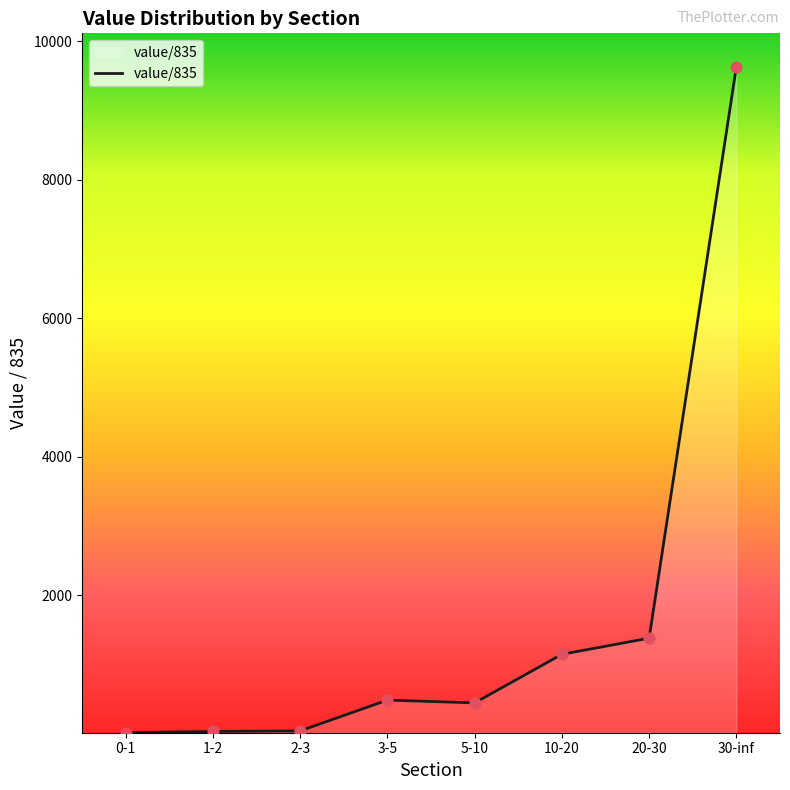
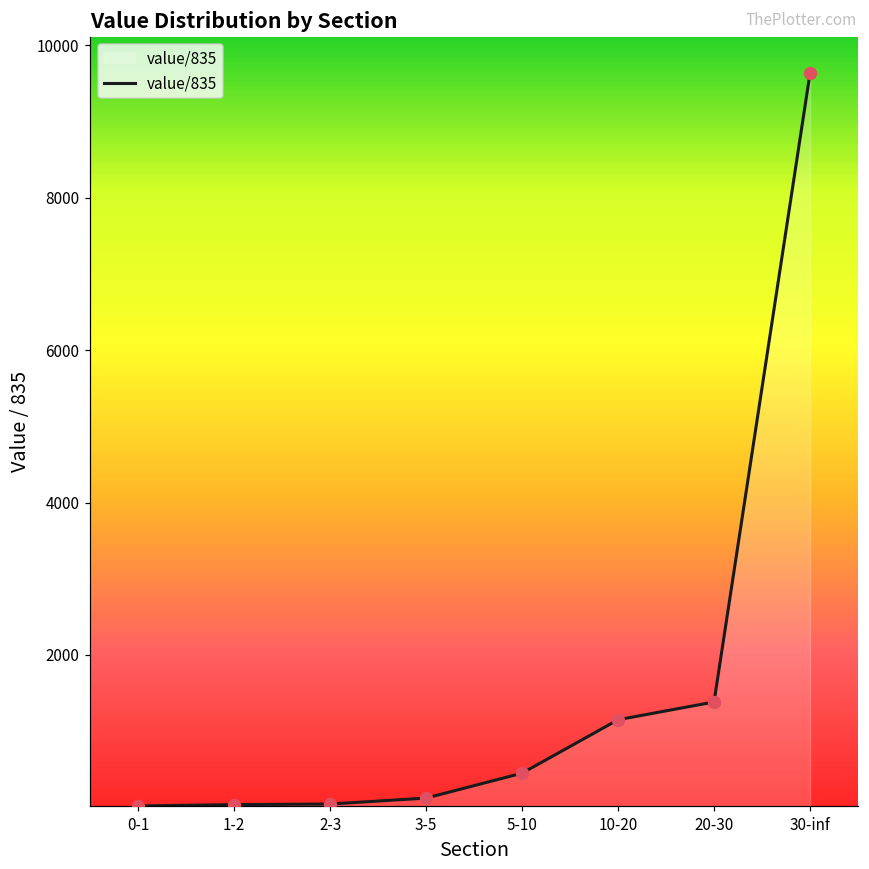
3-5: 500 -> 100
